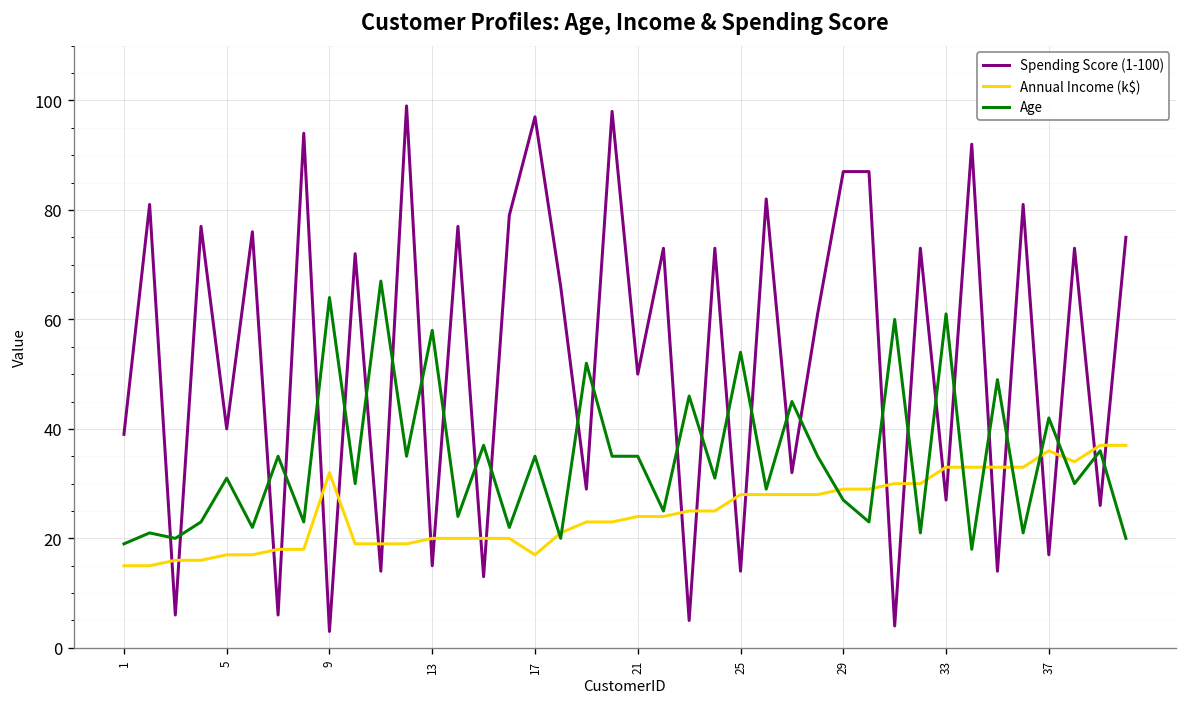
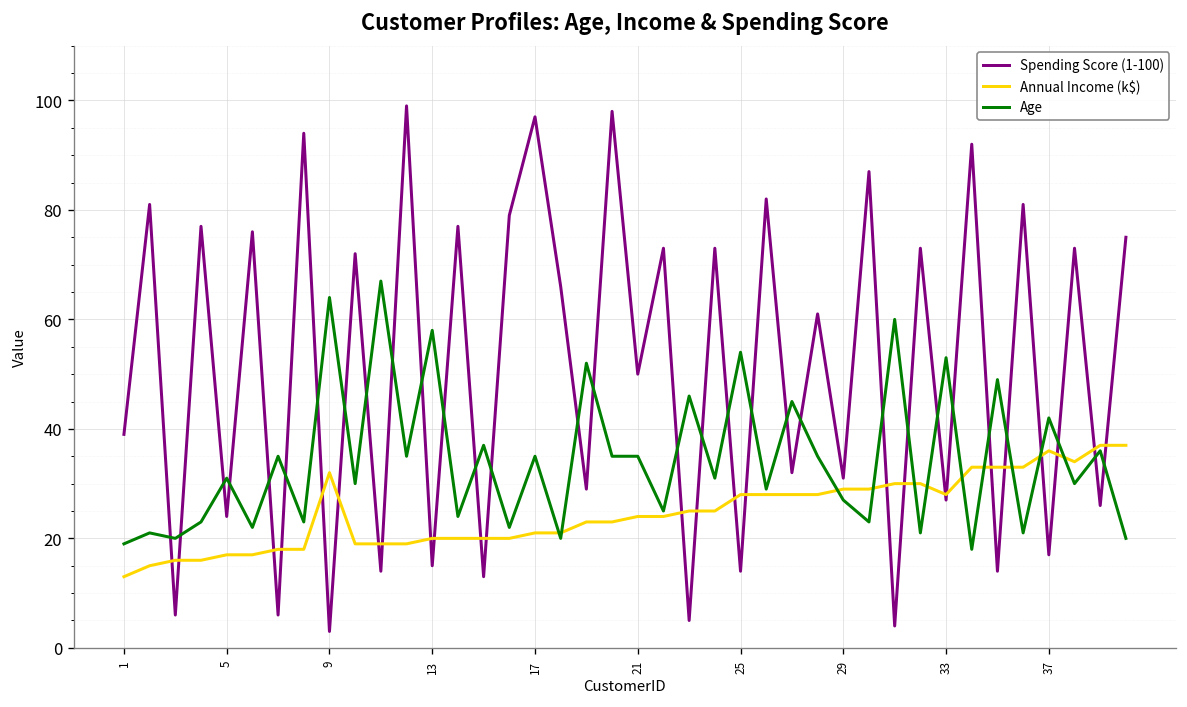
Annual Income (k$), 1: 15 -> 13
Spending Score (1-100), 5: 40 -> 24
Annual Income (k$), 17: 17 -> 21
Spending Score (1-100), 29: 87 -> 31
Annual Income (k$), 33: 33 -> 28
Age, 33: 61 -> 53
